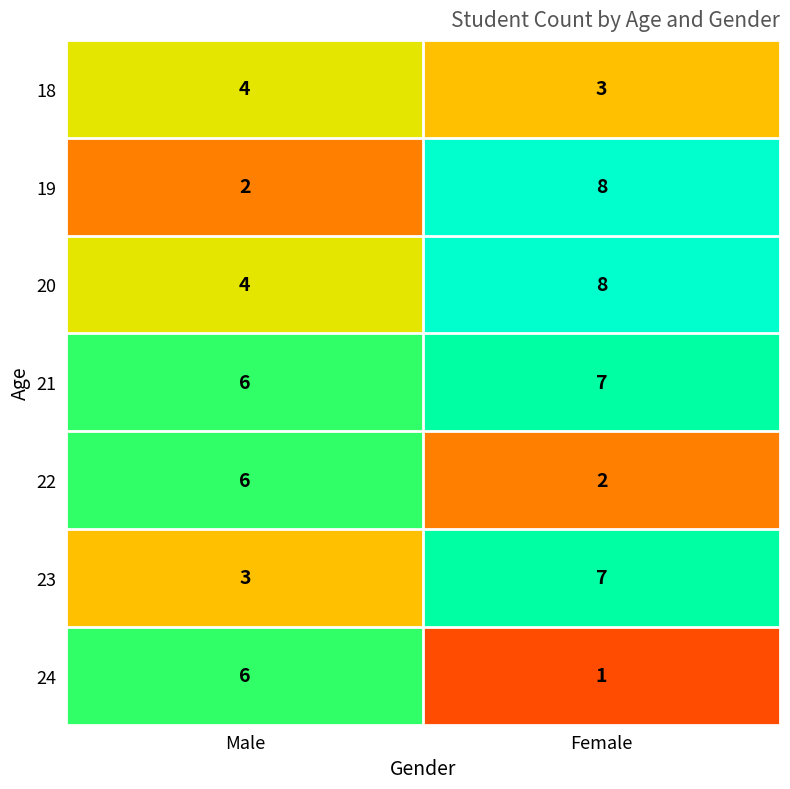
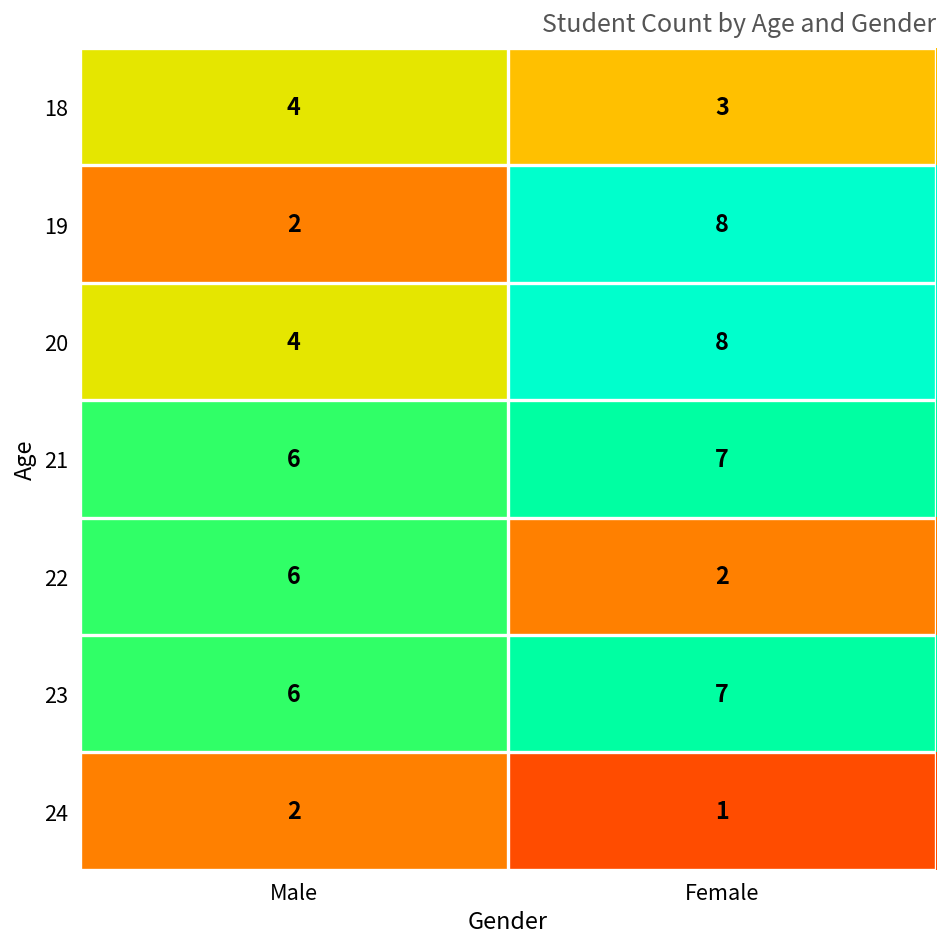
23, Male: 3 -> 6
24, Male: 6 -> 2
